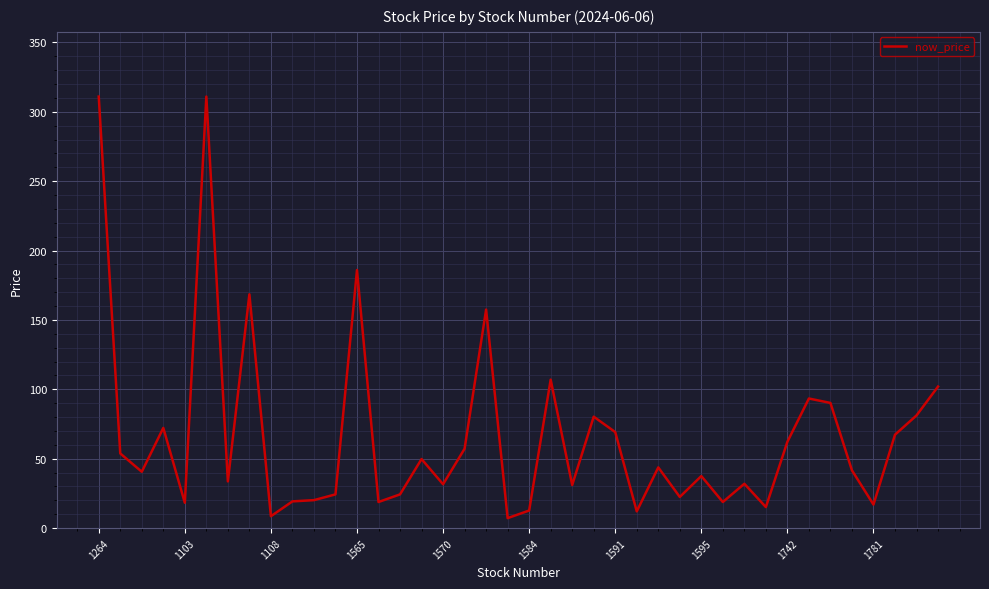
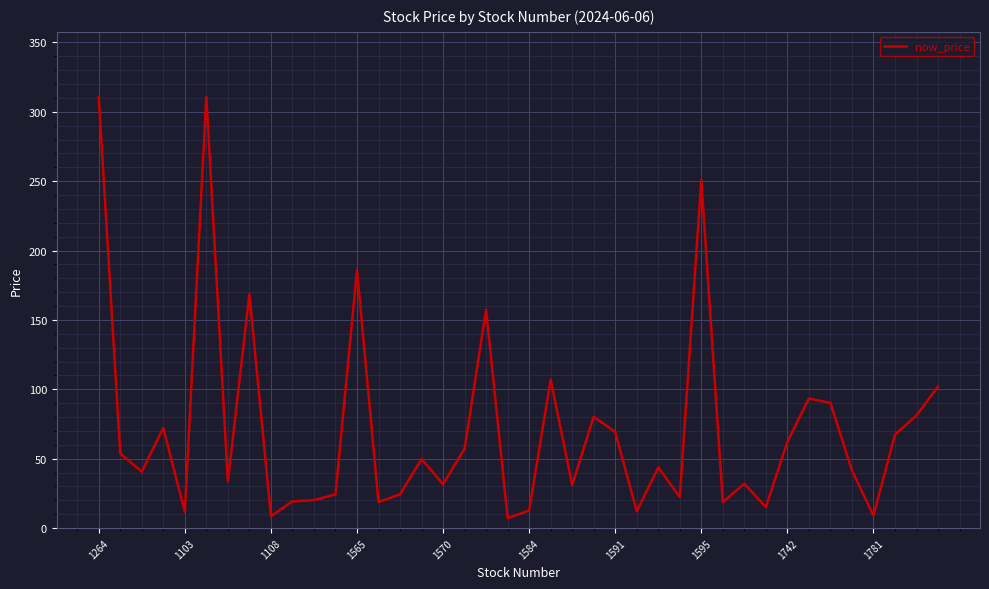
1103: 18 -> 12
1595: 38 -> 251
1781: 17 -> 9
